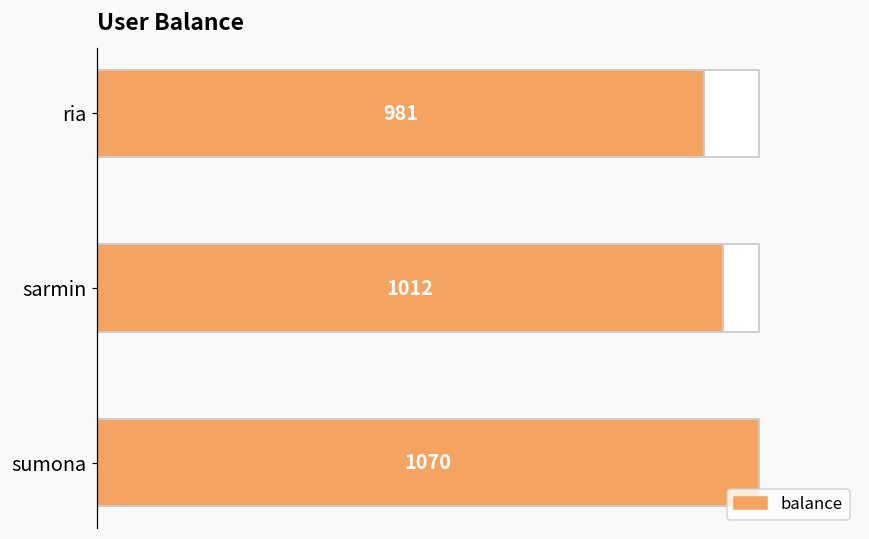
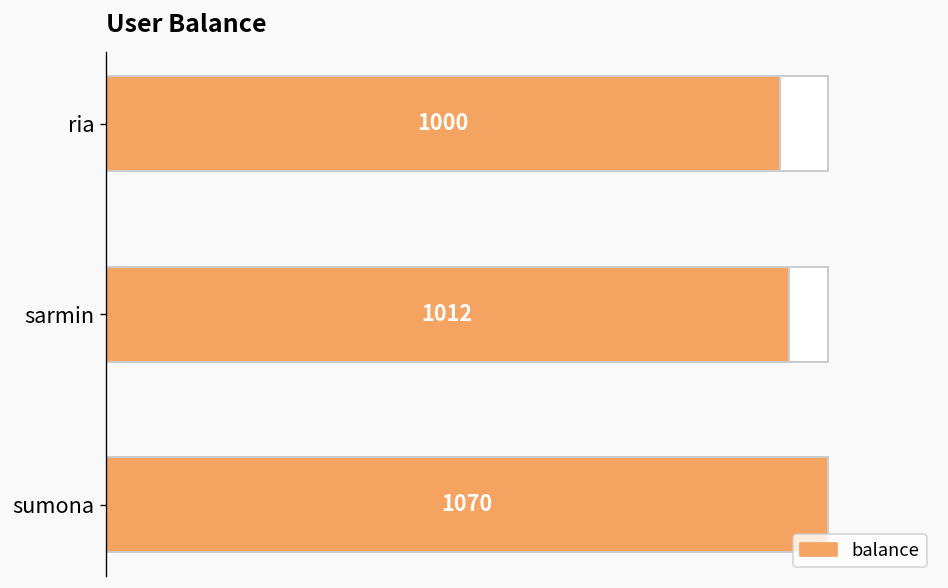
balance, ria: 981 -> 1000
